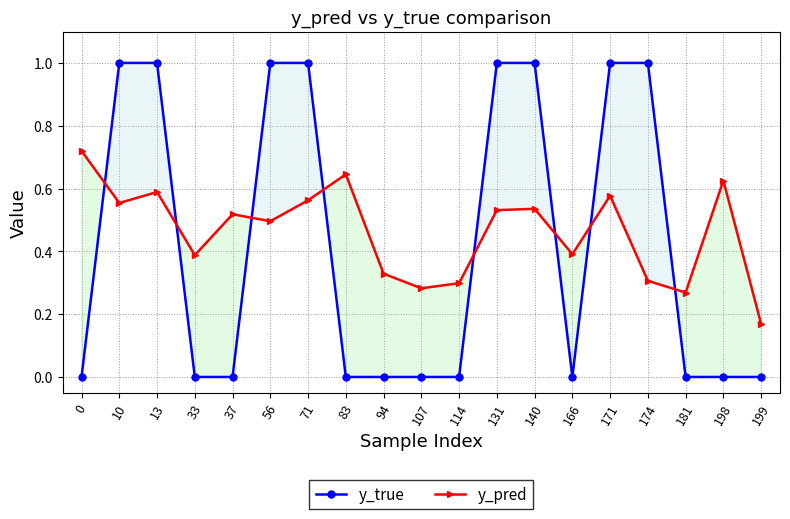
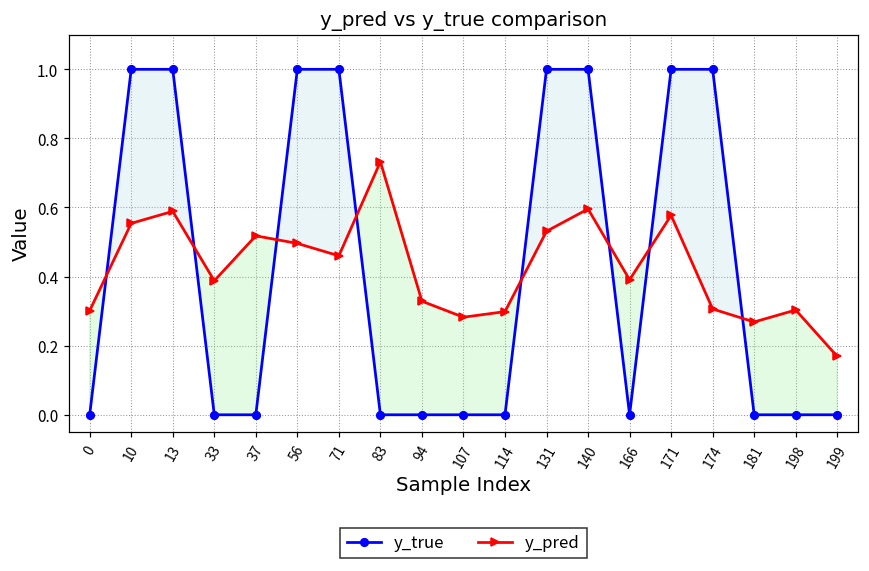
y_pred, 0: 0.72 -> 0.30
y_pred, 71: 0.56 -> 0.46
y_pred, 83: 0.65 -> 0.73
y_pred, 140: 0.54 -> 0.60
y_pred, 198: 0.63 -> 0.30
